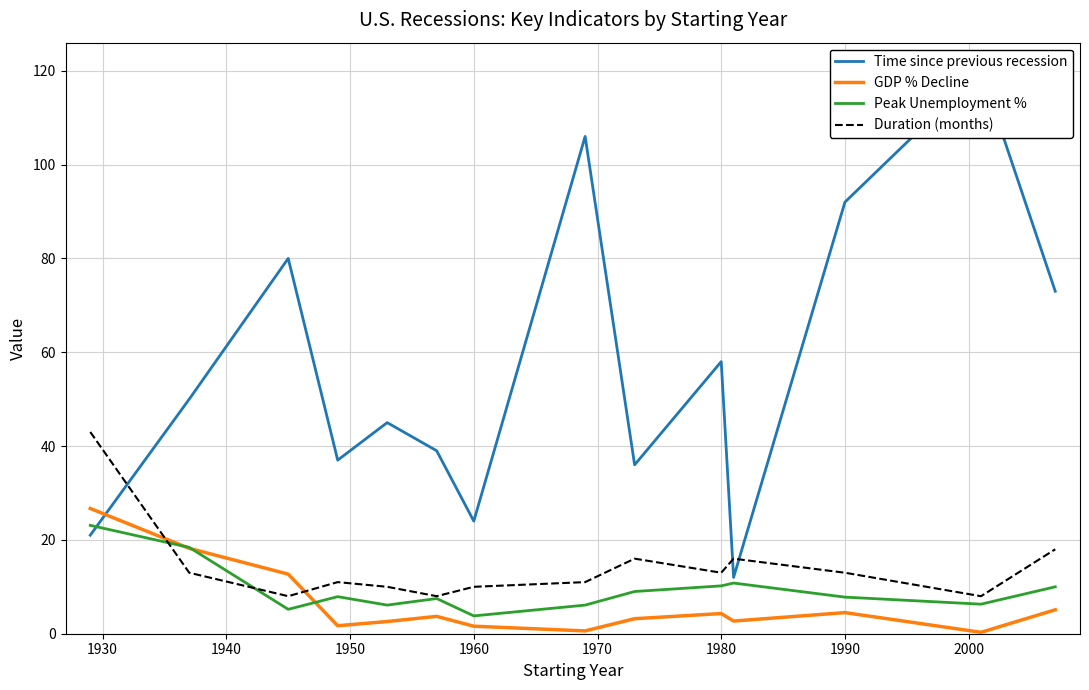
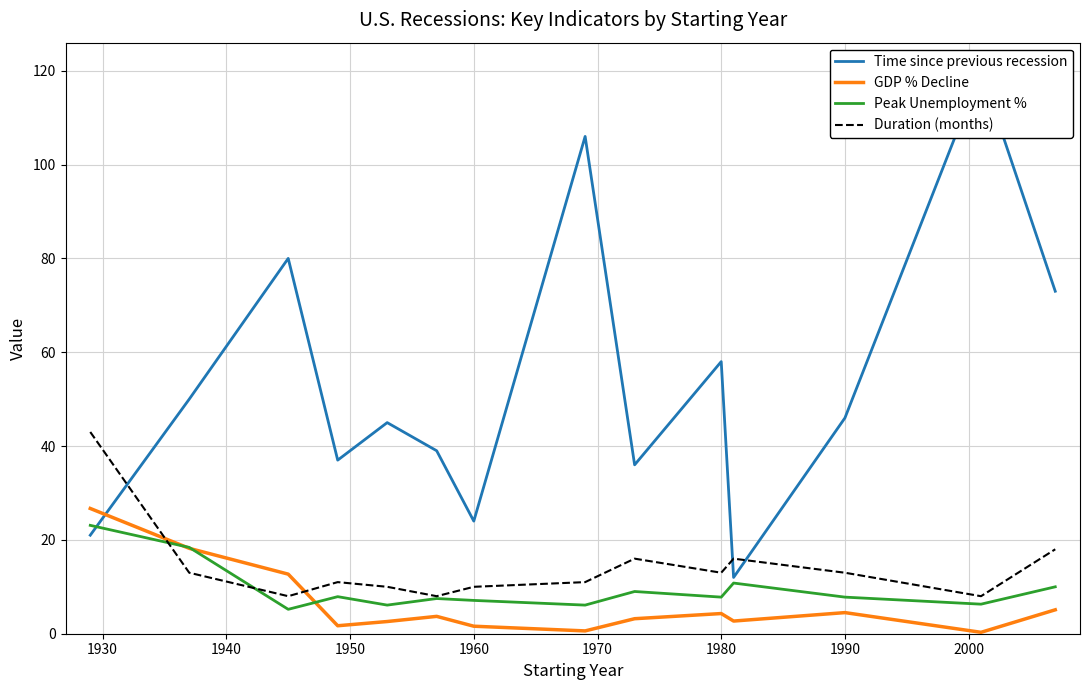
Peak Unemployment %, 1960: 4 -> 7
Peak Unemployment %, 1980: 10 -> 8
Time since previous recession, 1990: 92 -> 46
